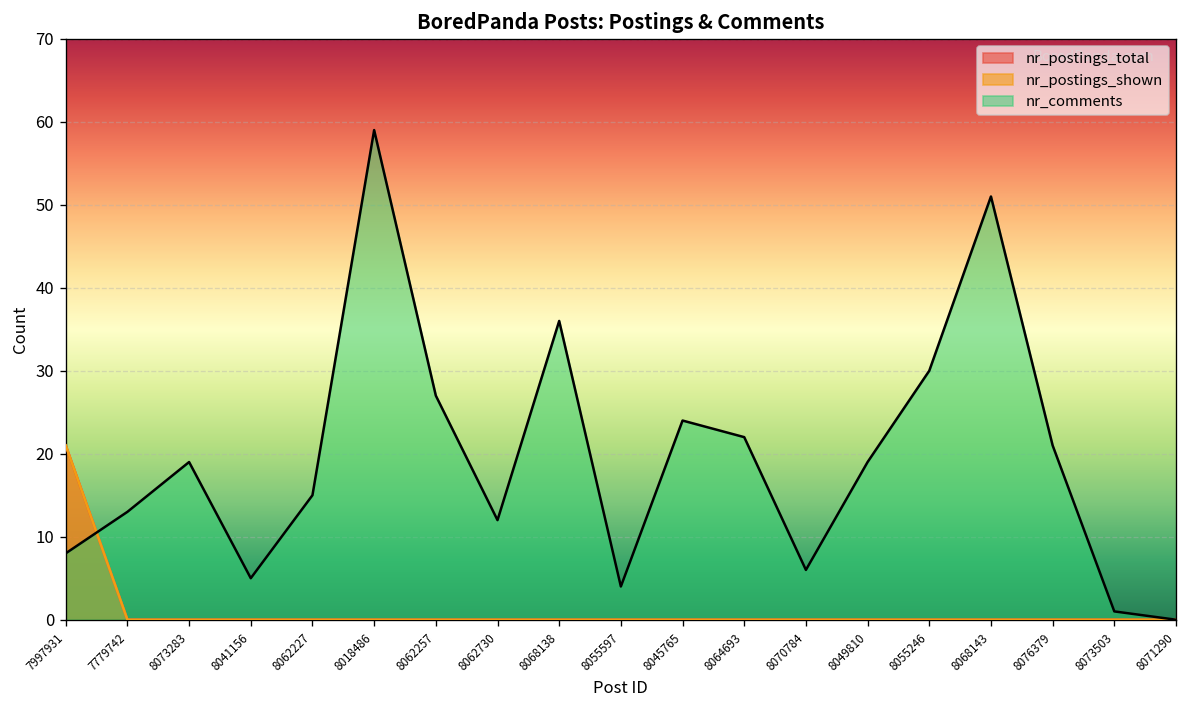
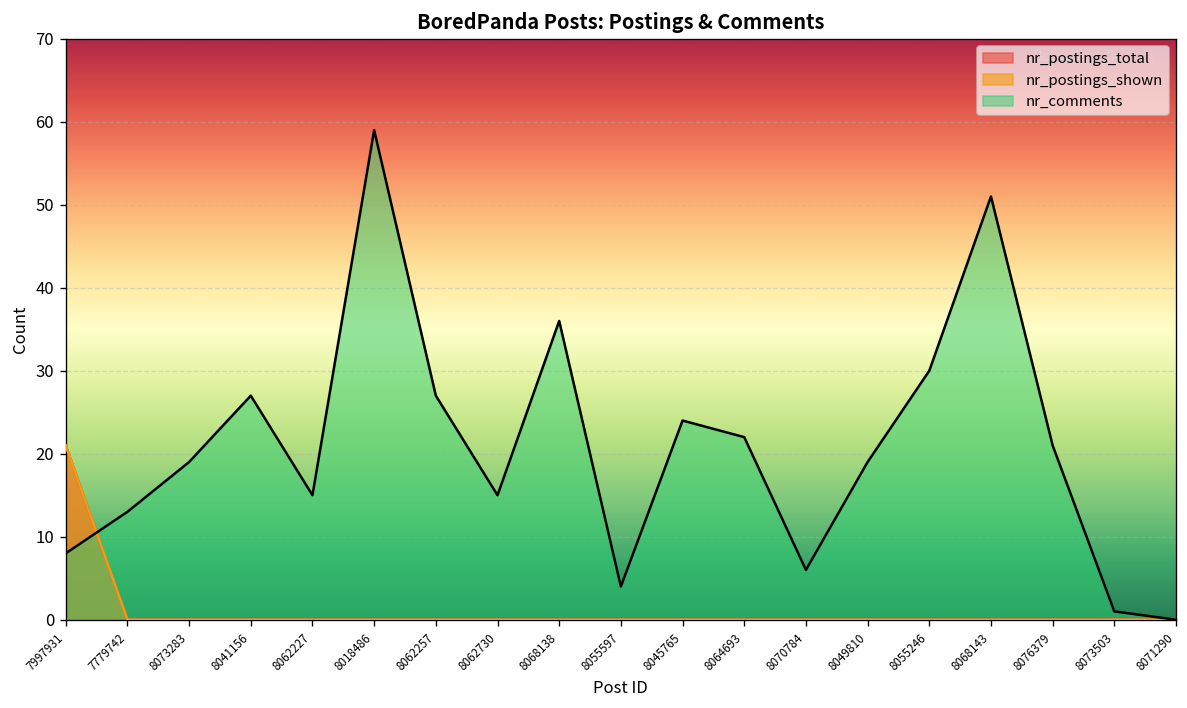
nr_comments, 8041156: 5 -> 27
nr_comments, 8062730: 12 -> 15
